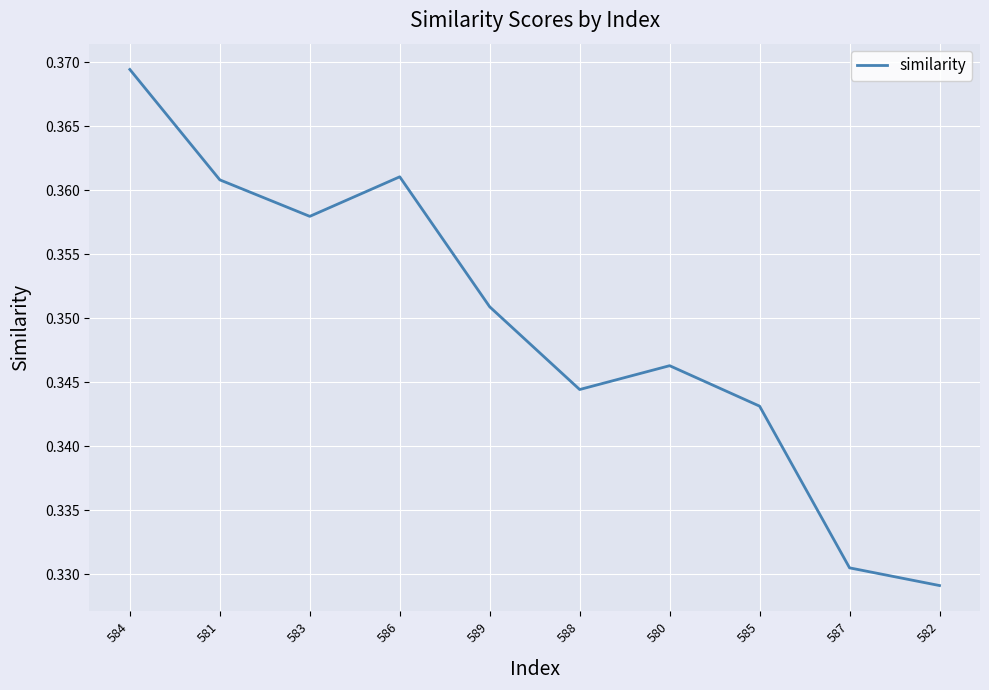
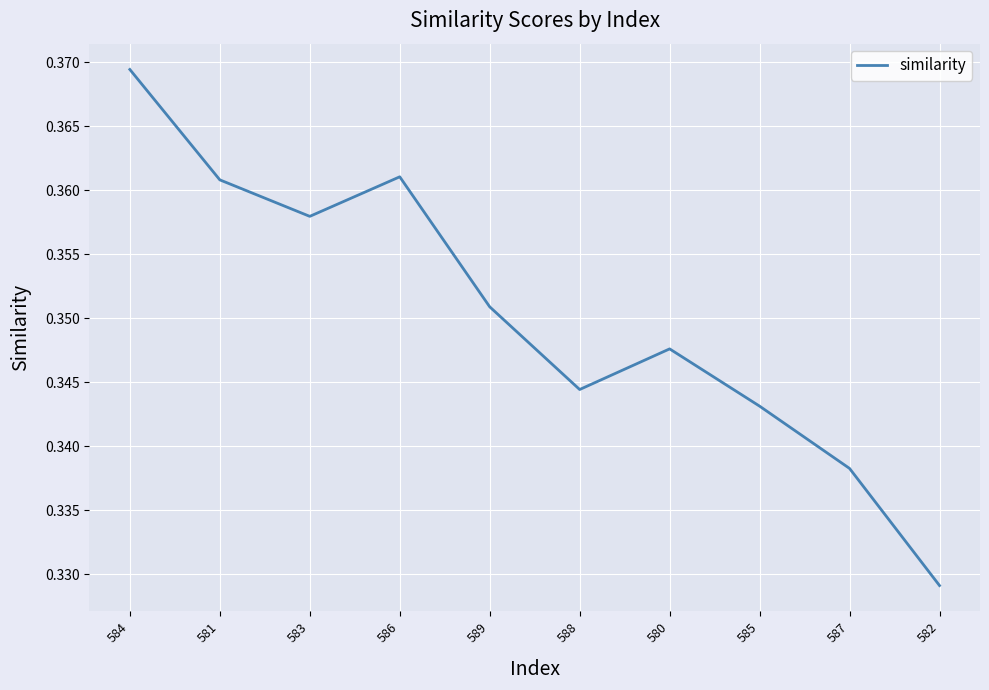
580: 0.3463 -> 0.3476
587: 0.3305 -> 0.3383
